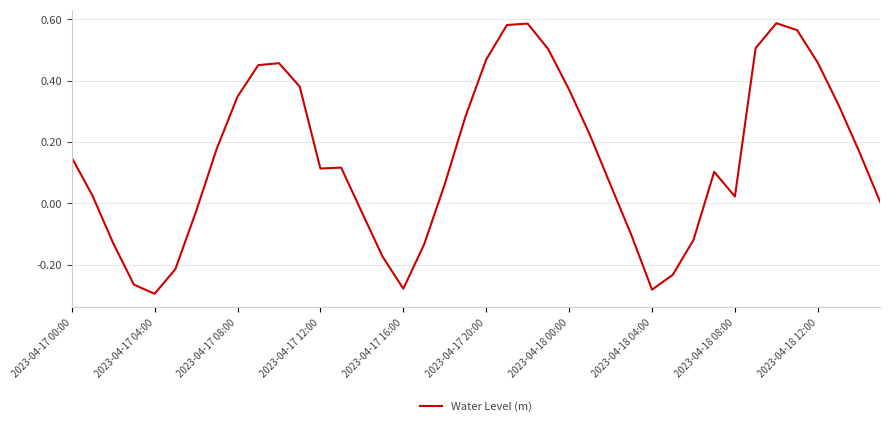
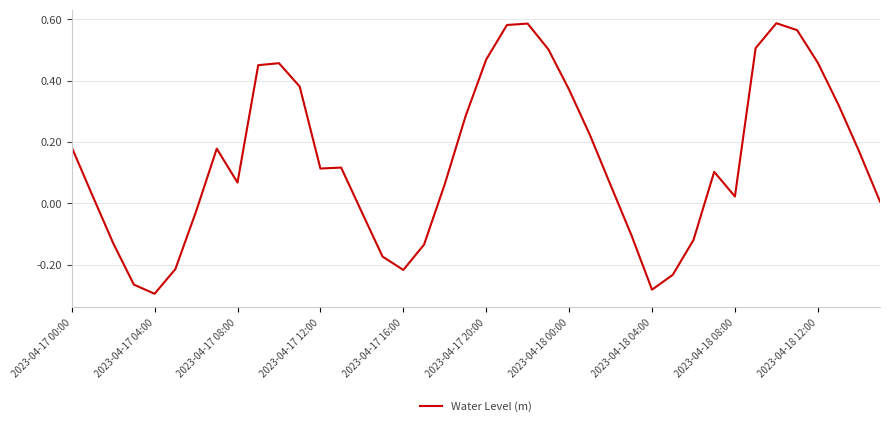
2023-04-17 00:00: 0.15 -> 0.18
2023-04-17 08:00: 0.35 -> 0.07
2023-04-17 16:00: -0.28 -> -0.22
